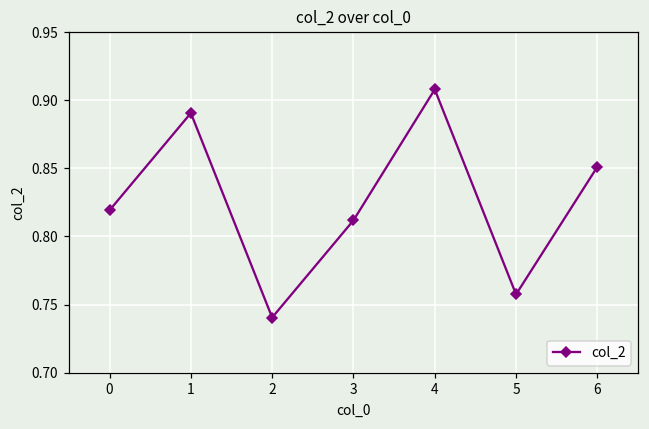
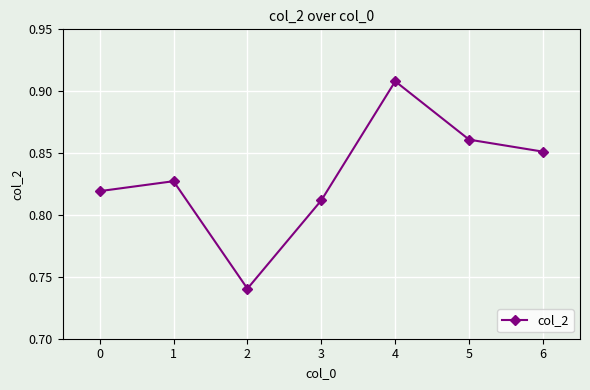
1: 0.891 -> 0.827
5: 0.757 -> 0.861
